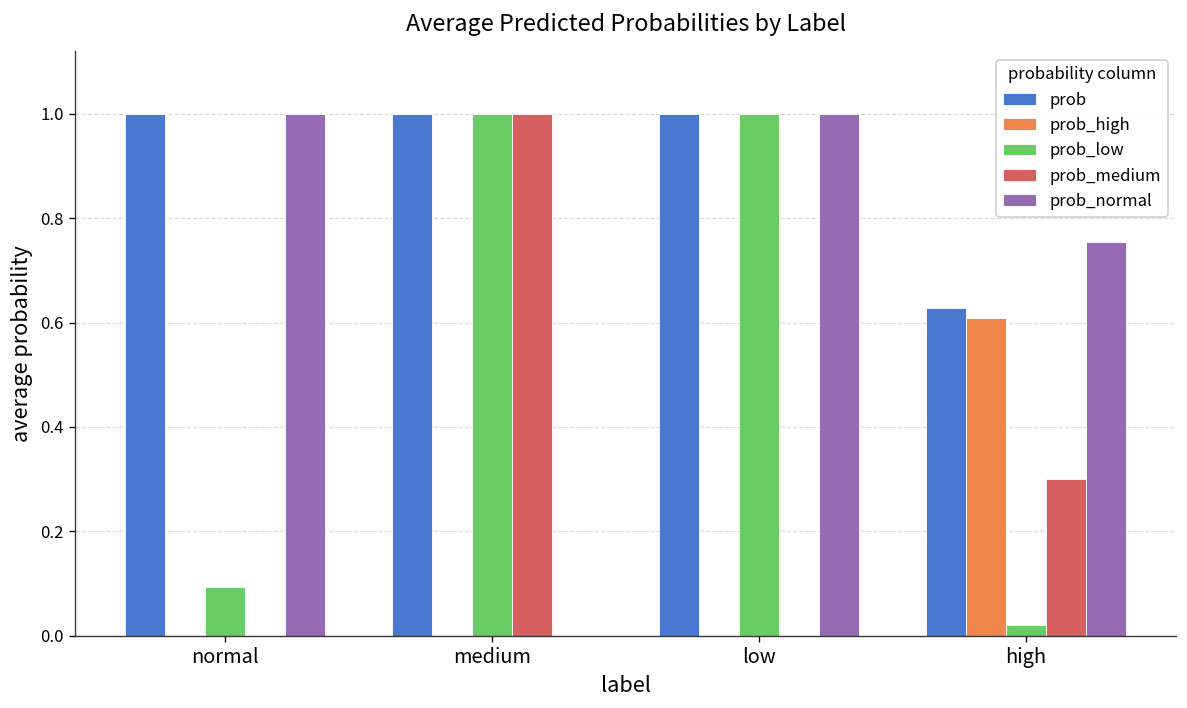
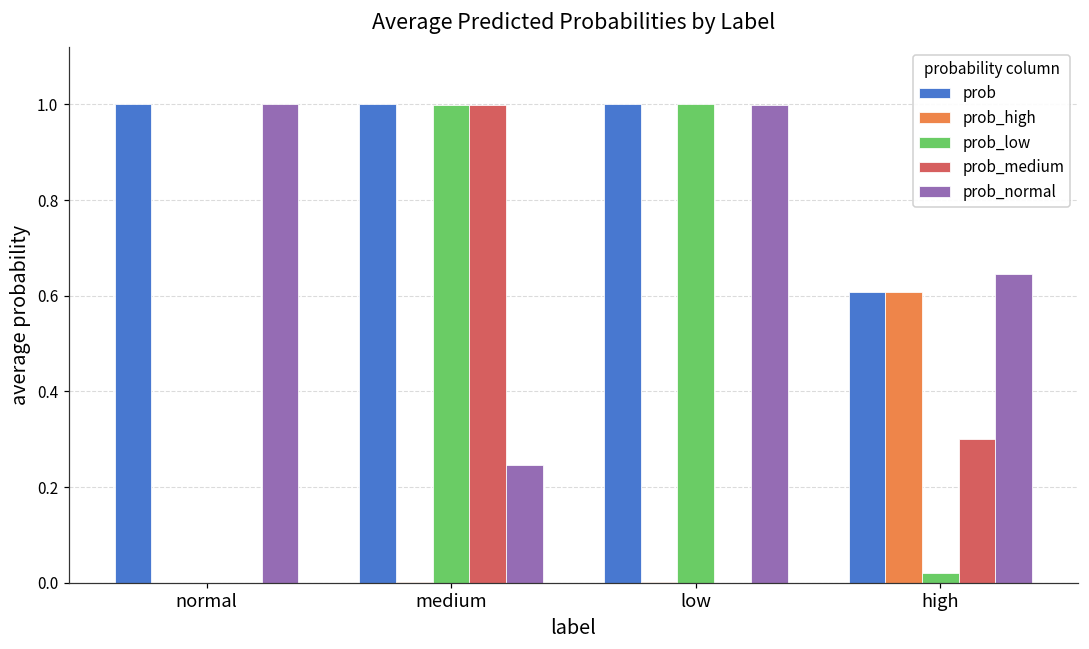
prob_low, normal: 0.09 -> 0.00
prob_normal, medium: 0.00 -> 0.25
prob, high: 0.63 -> 0.61
prob_normal, high: 0.75 -> 0.65
